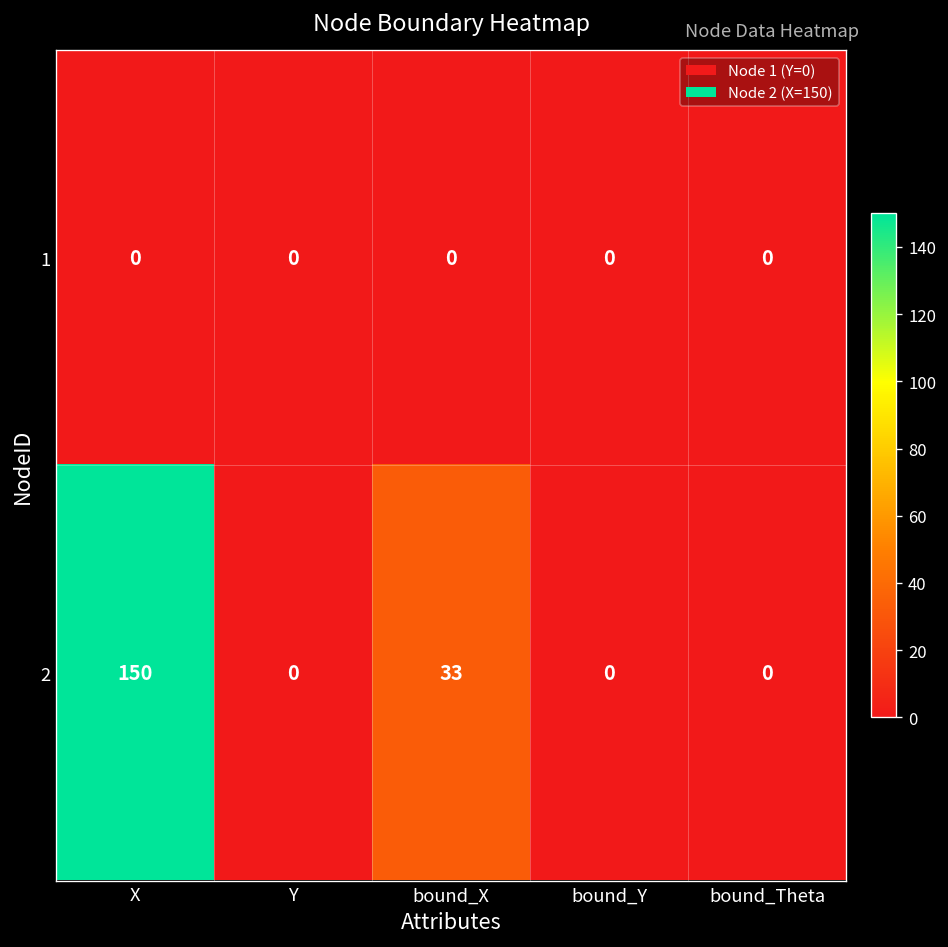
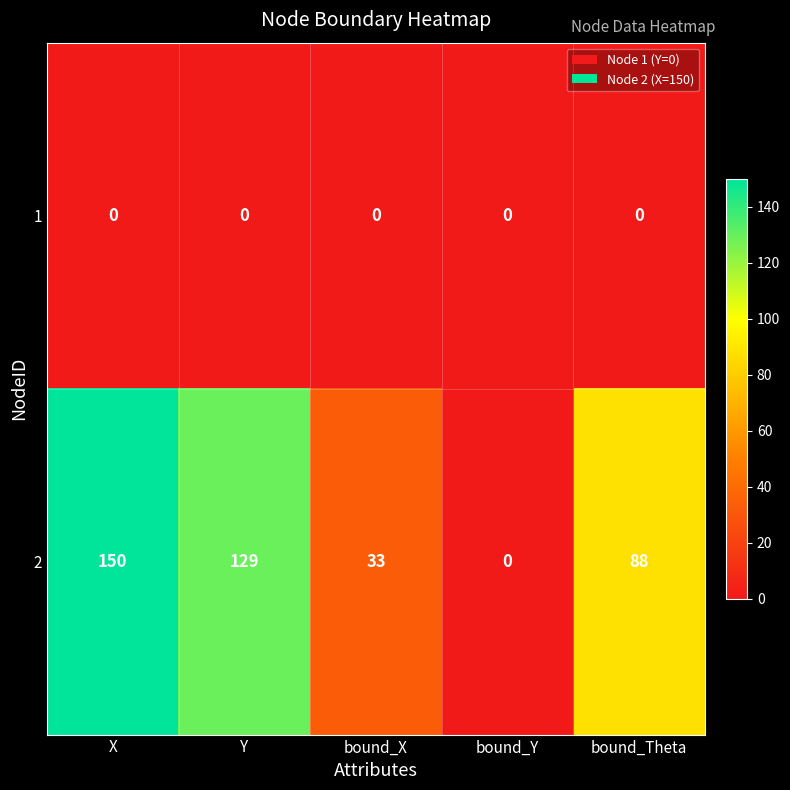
2, Y: 0 -> 129
2, bound_Theta: 0 -> 88
